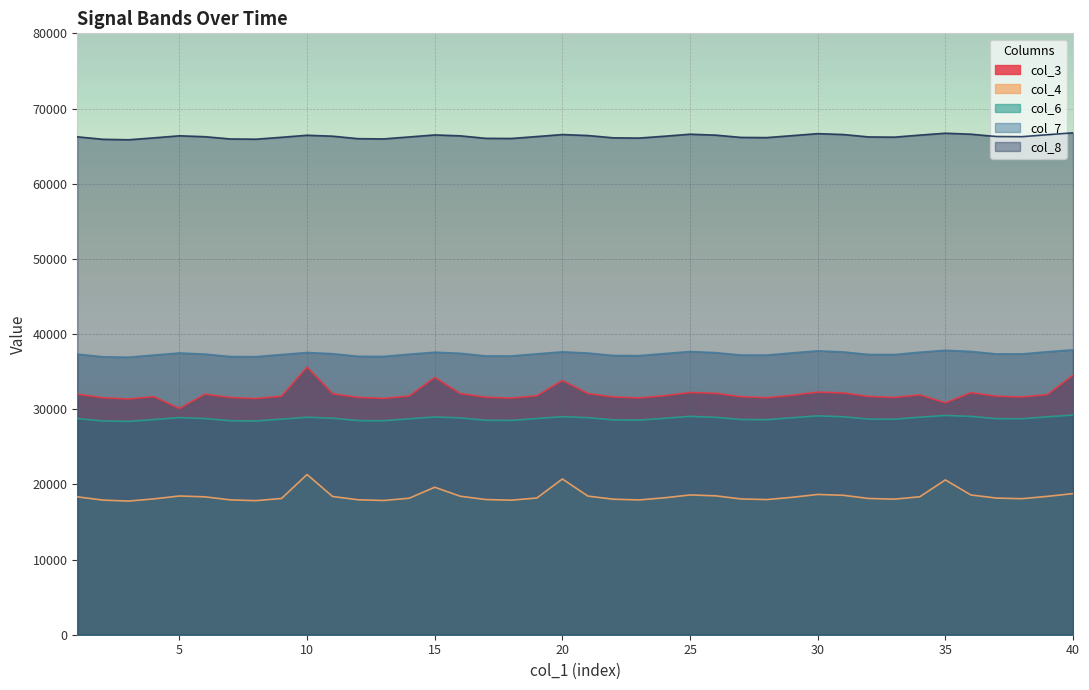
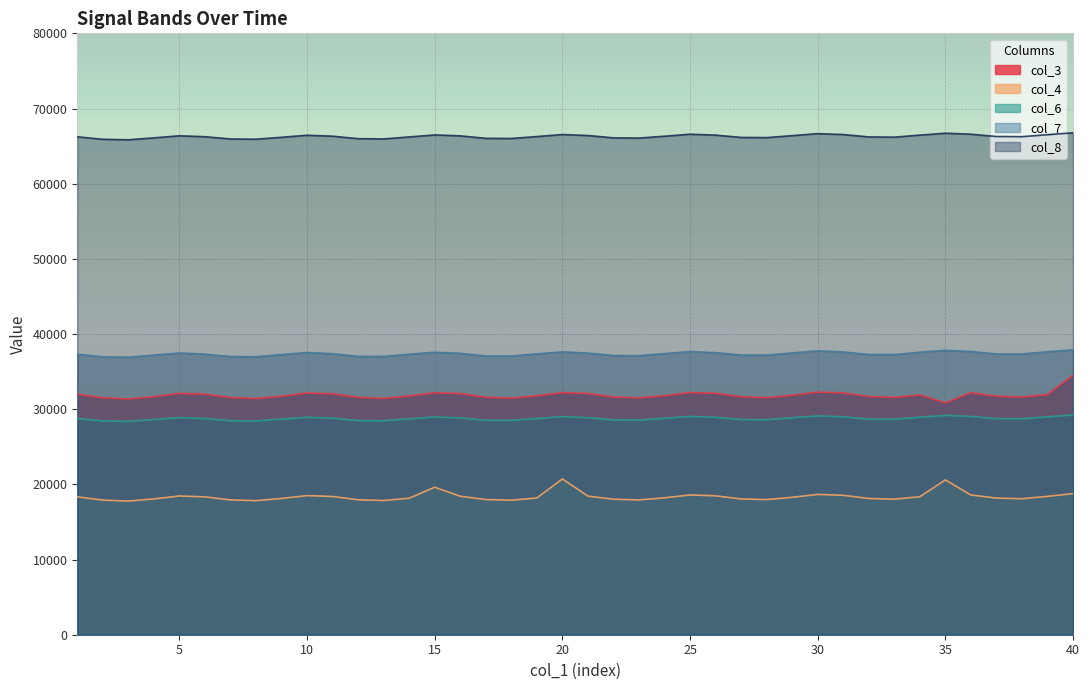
col_3, 5: 30000 -> 32000
col_3, 10: 36000 -> 32000
col_4, 10: 21000 -> 19000
col_3, 15: 34000 -> 32000
col_3, 20: 34000 -> 32000
